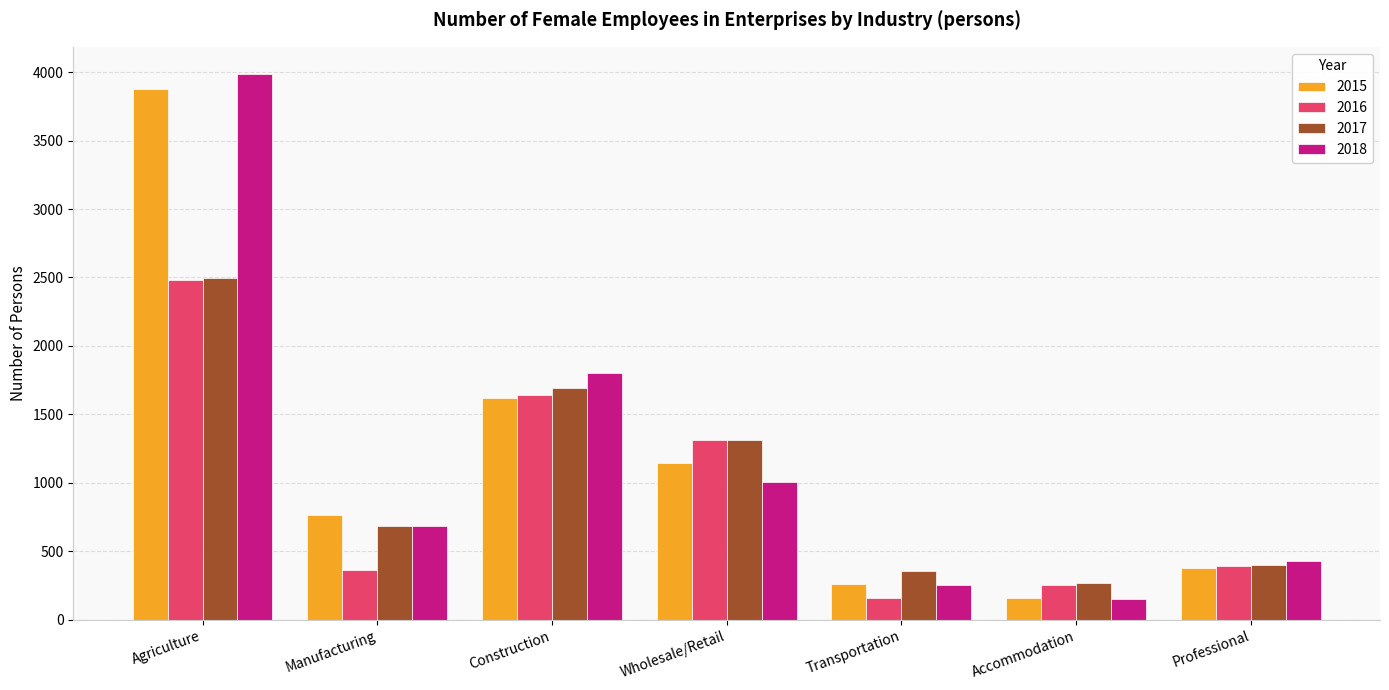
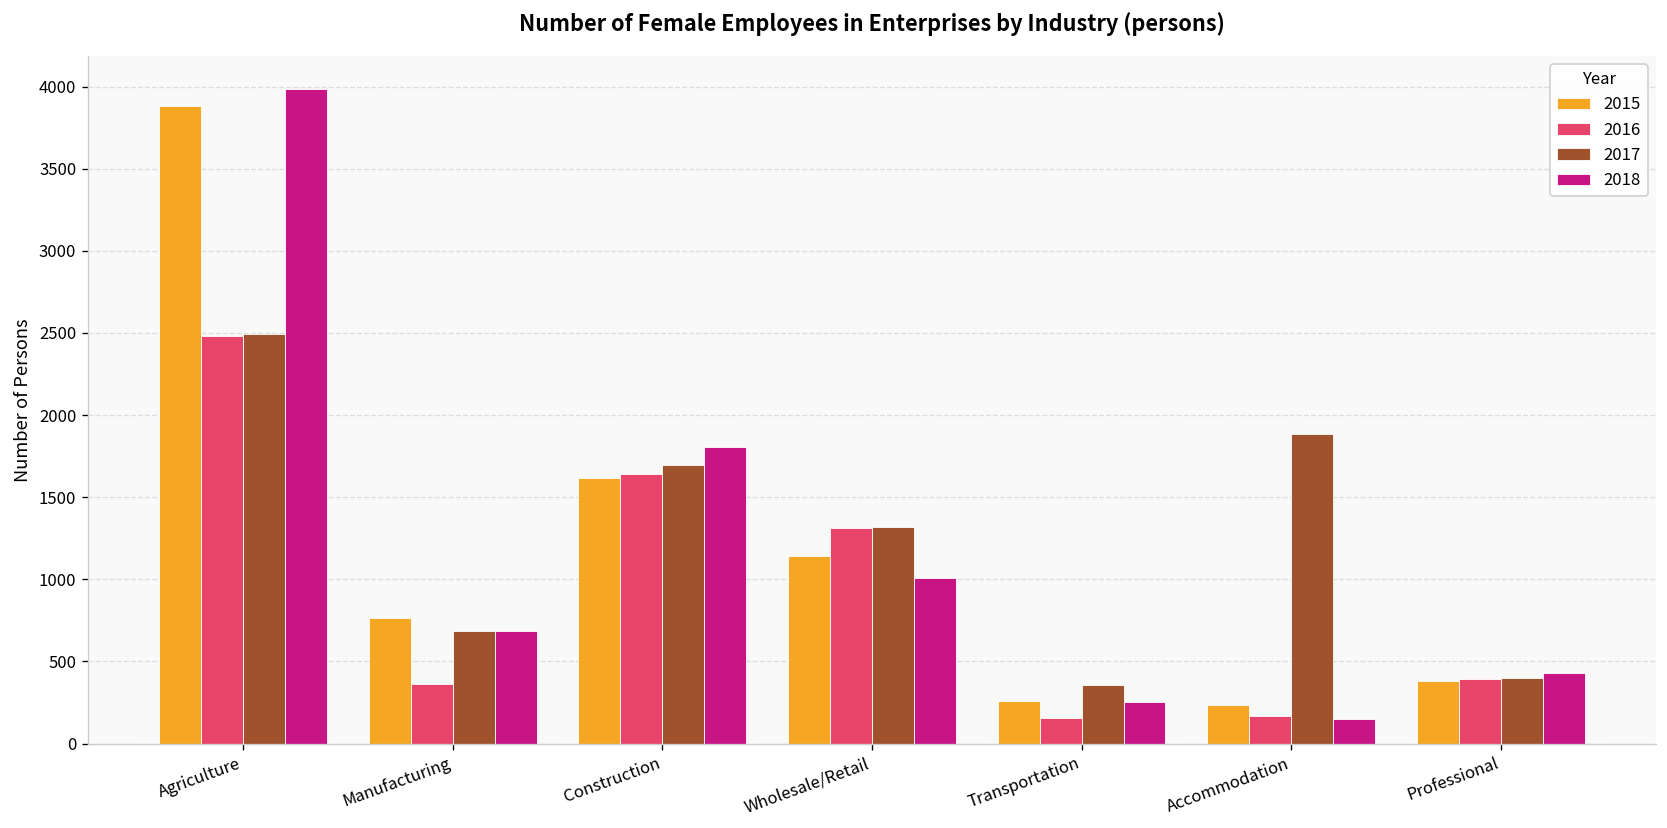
2015, Accommodation: 160 -> 230
2016, Accommodation: 250 -> 170
2017, Accommodation: 270 -> 1880
